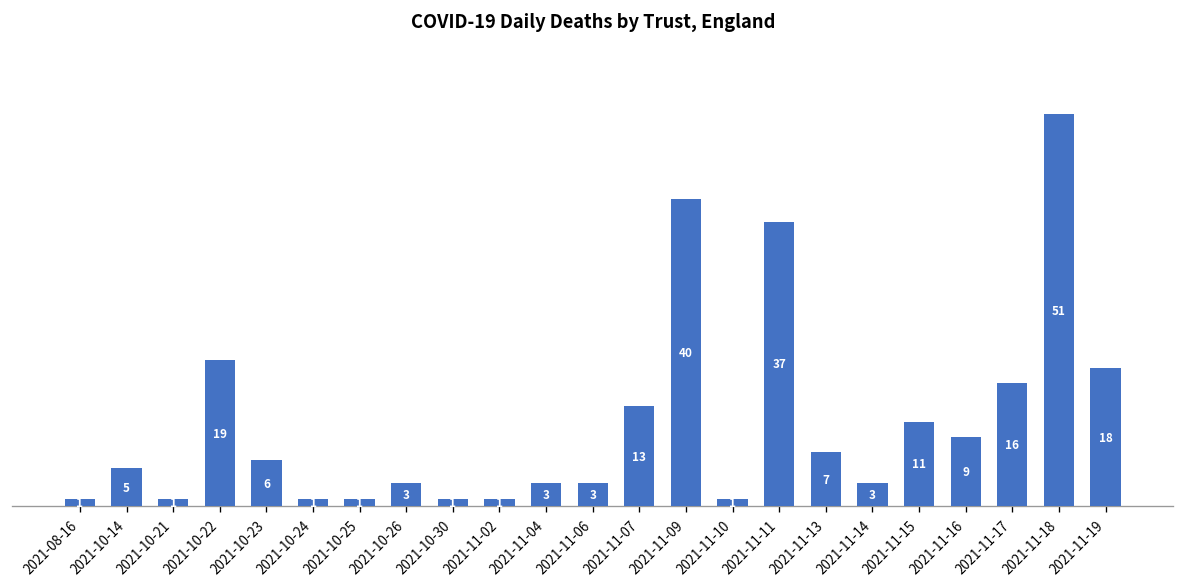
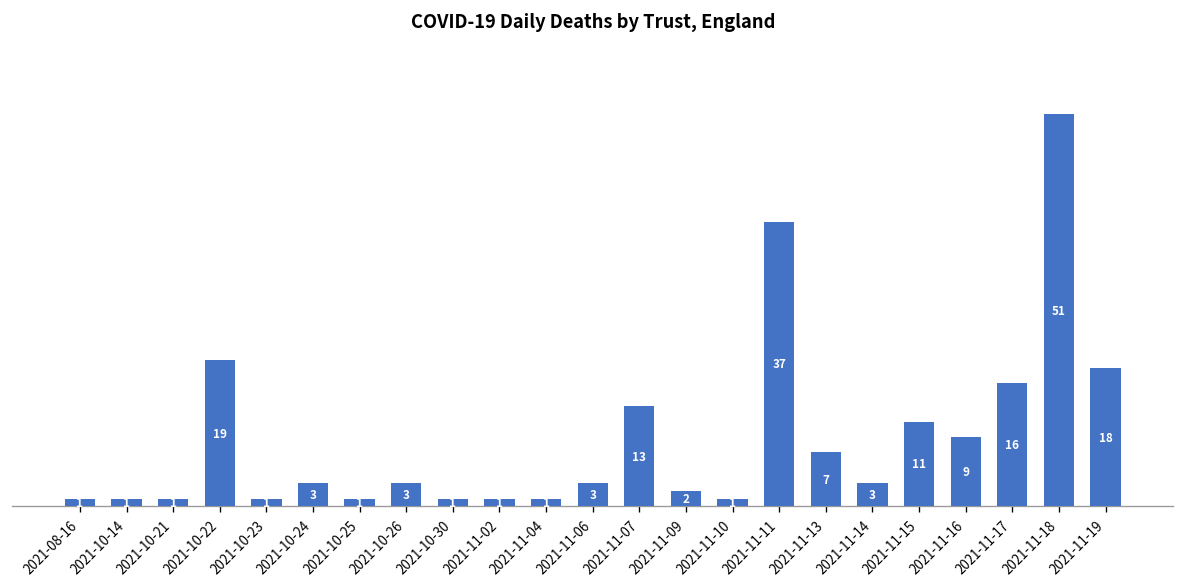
2021-10-14: 5 -> 1
2021-10-23: 6 -> 1
2021-10-24: 1 -> 3
2021-11-04: 3 -> 1
2021-11-09: 40 -> 2
